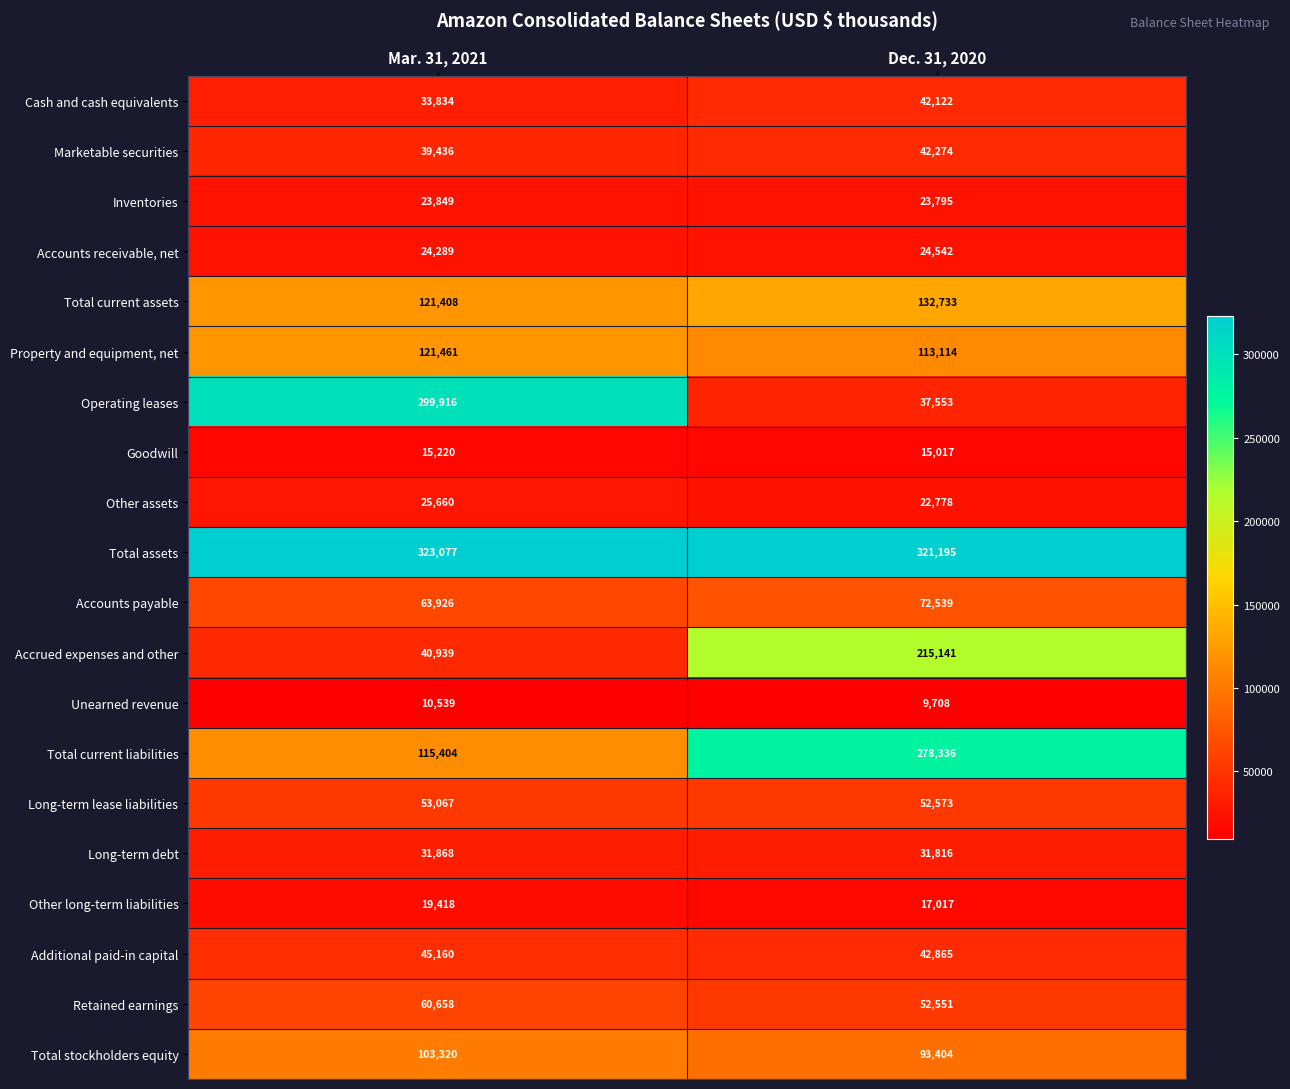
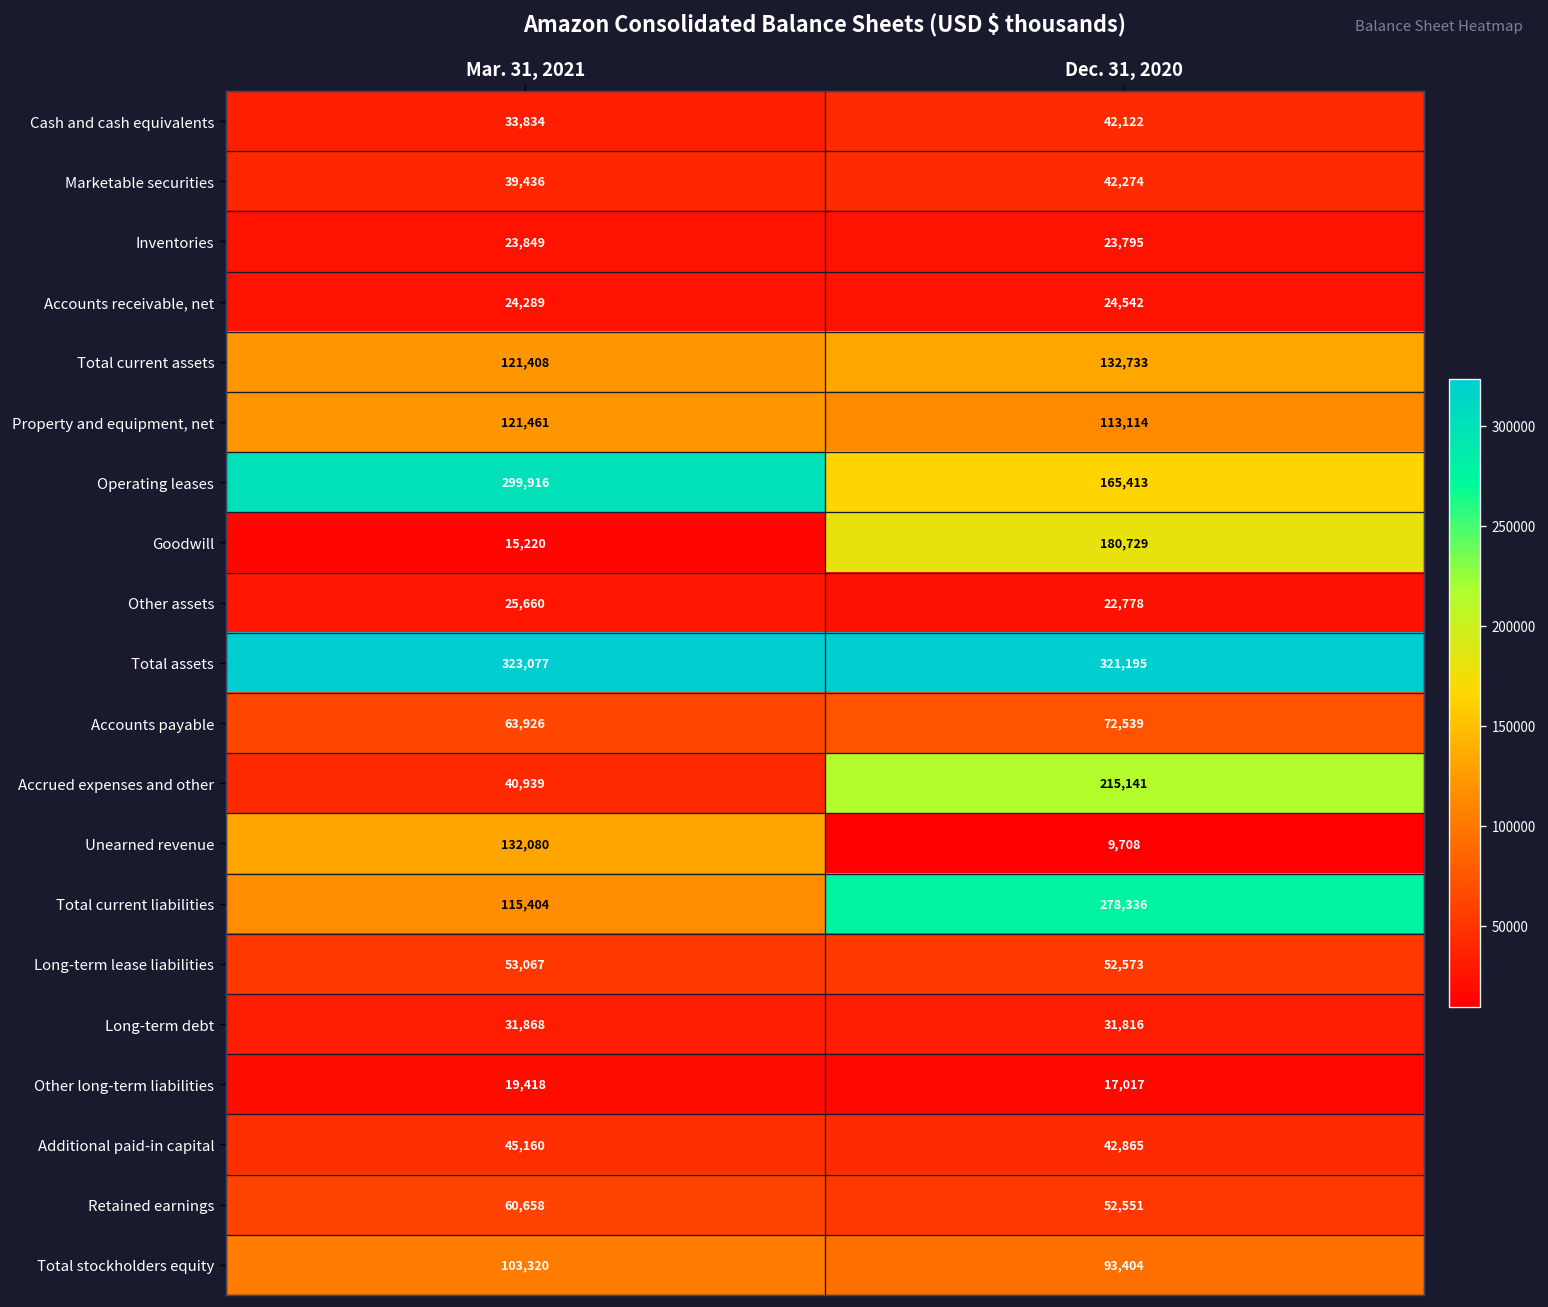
Operating leases, Dec. 31, 2020: 37,553 -> 165,413
Goodwill, Dec. 31, 2020: 15,017 -> 180,729
Unearned revenue, Mar. 31, 2021: 10,539 -> 132,080
